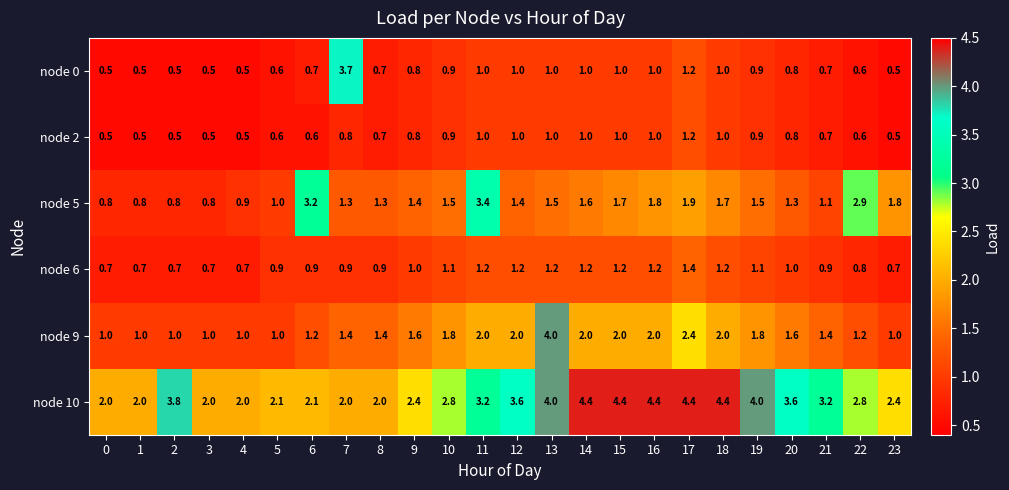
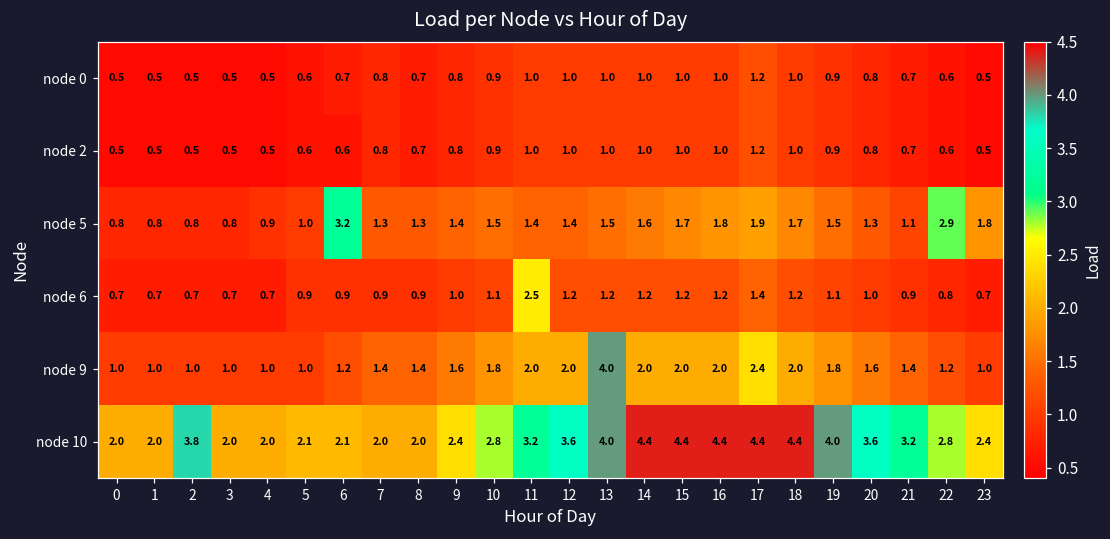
node 0, 7: 3.7 -> 0.8
node 5, 11: 3.4 -> 1.4
node 6, 11: 1.2 -> 2.5
